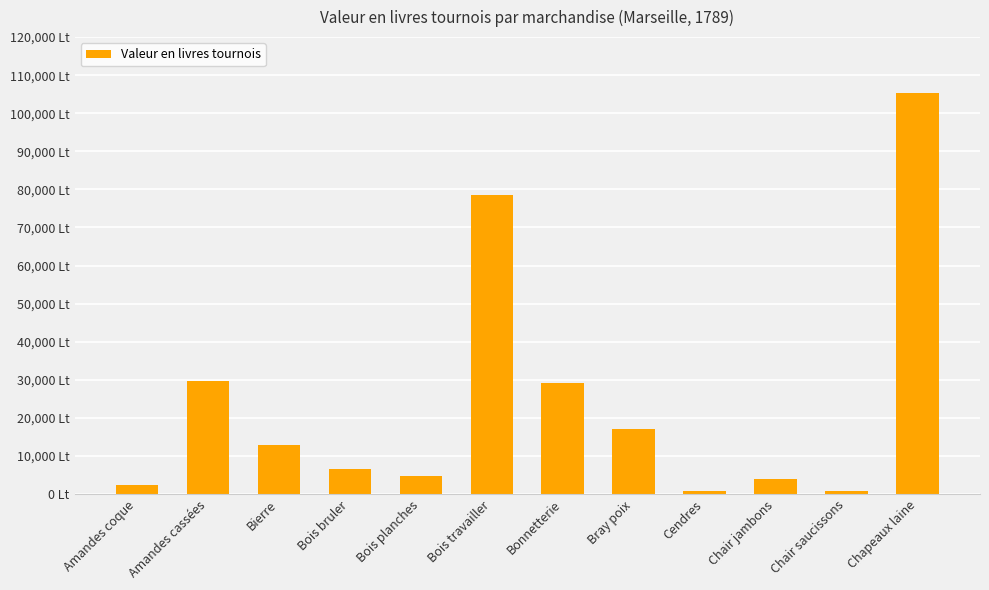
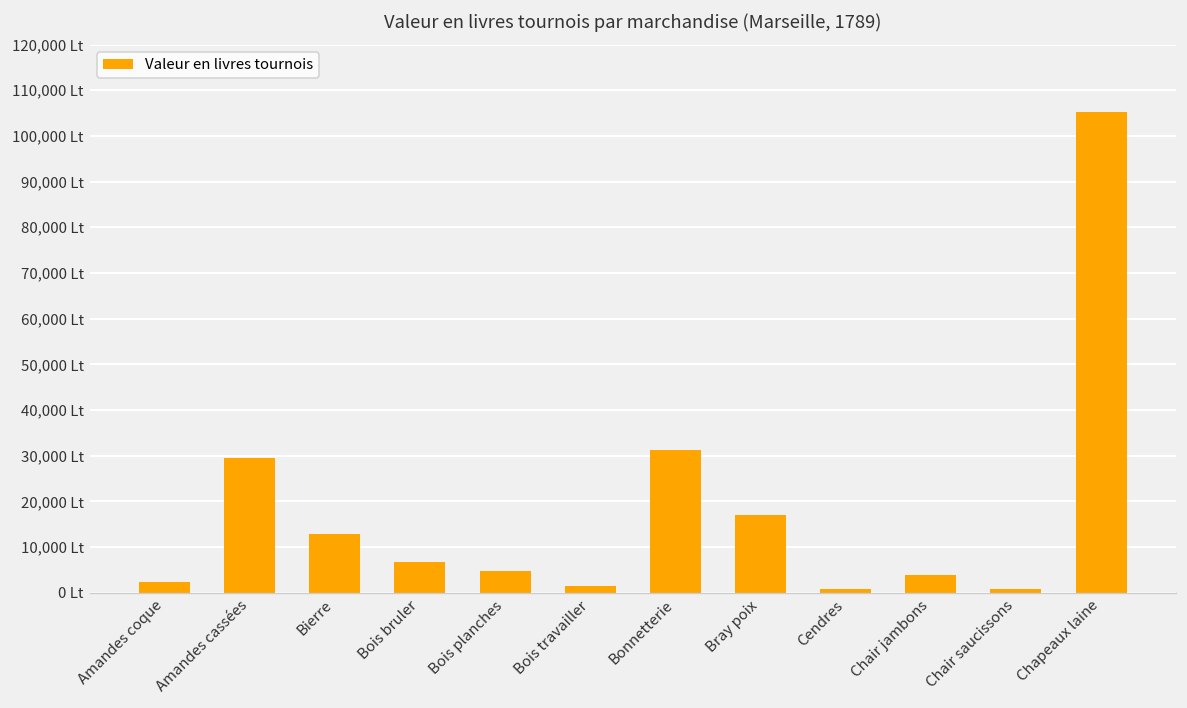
Bois travailler: 79,000 Lt -> 1,000 Lt
Bonnetterie: 29,000 Lt -> 31,000 Lt
